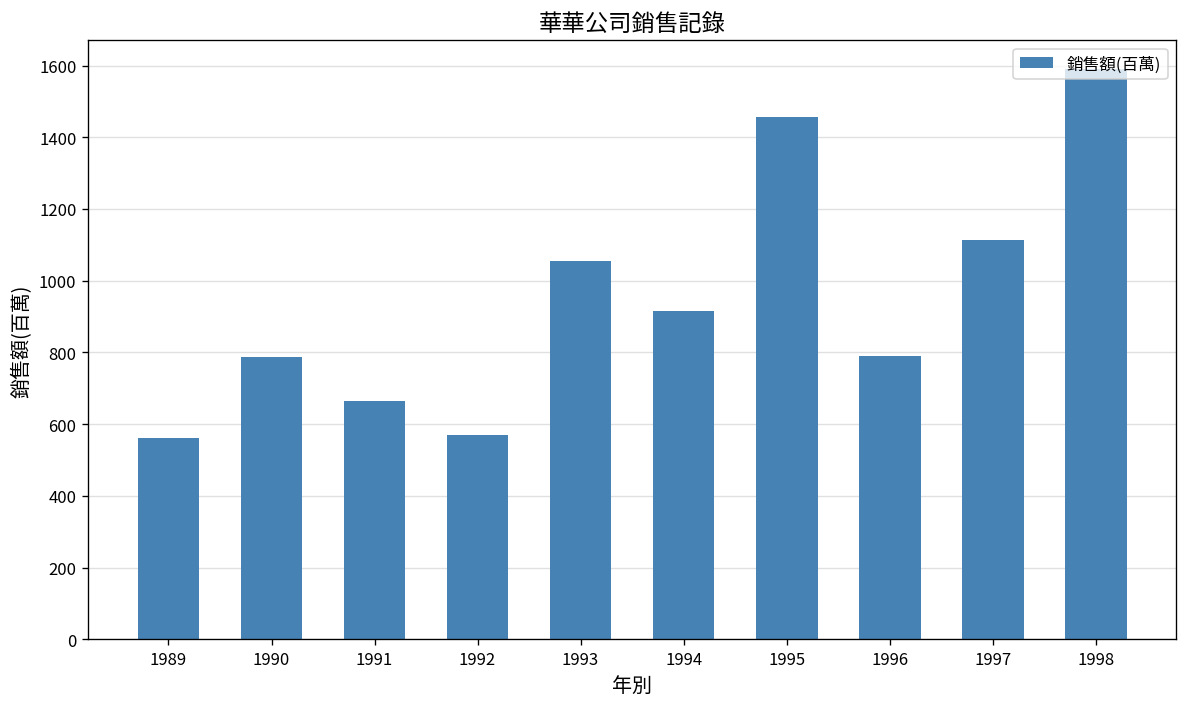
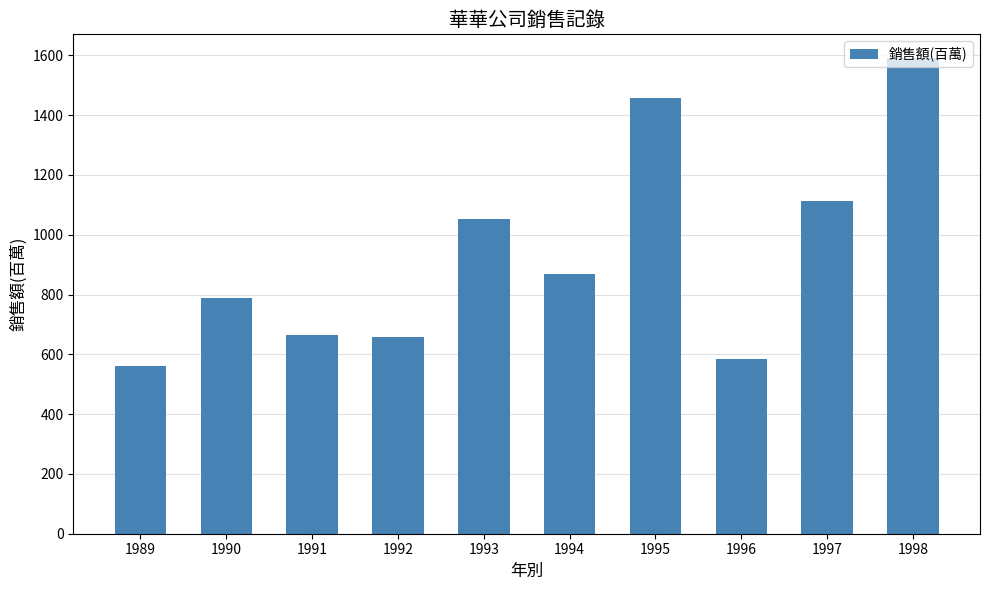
1992: 570 -> 660
1994: 920 -> 870
1996: 790 -> 580
